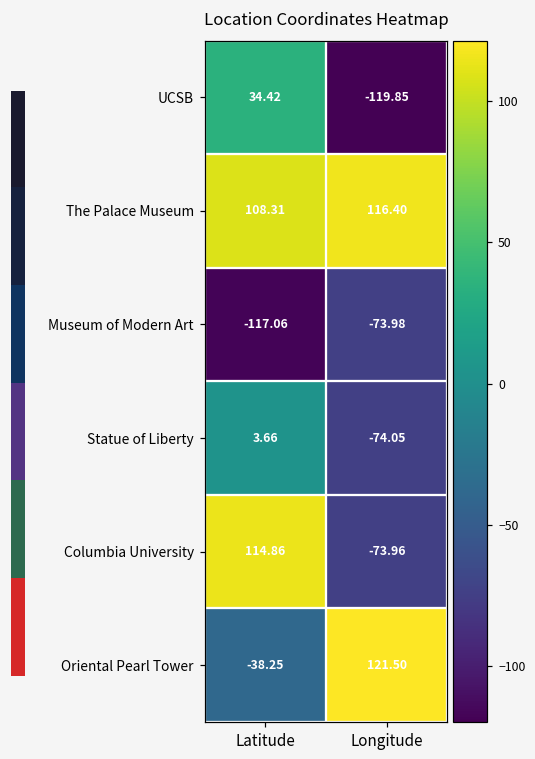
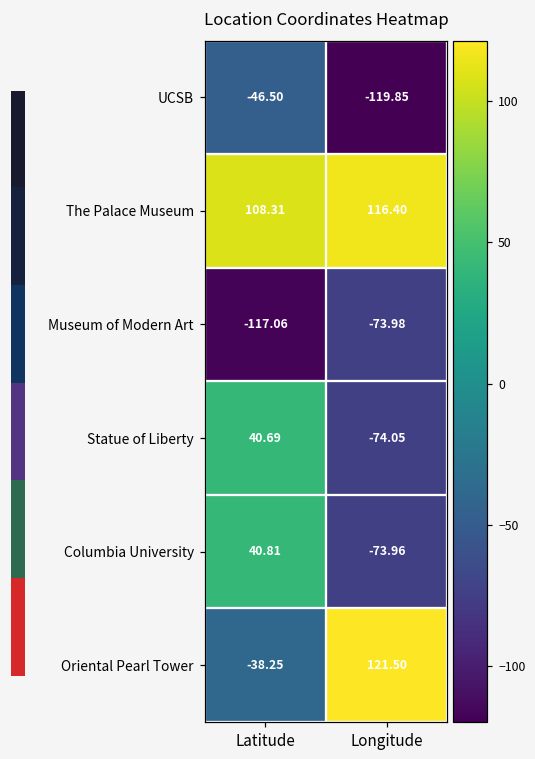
UCSB, Latitude: 34.42 -> -46.50
Statue of Liberty, Latitude: 3.66 -> 40.69
Columbia University, Latitude: 114.86 -> 40.81
